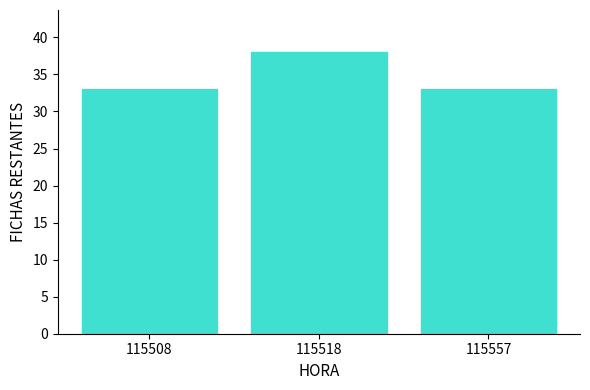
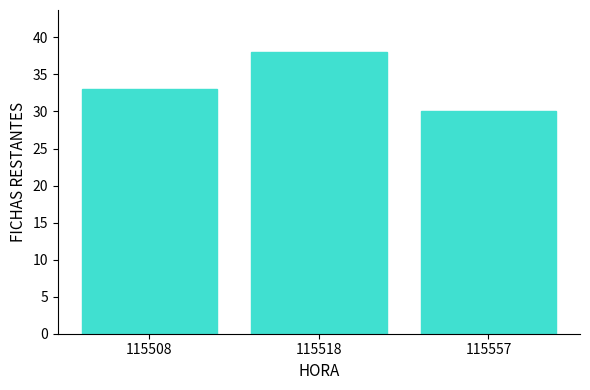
115557: 33 -> 30
